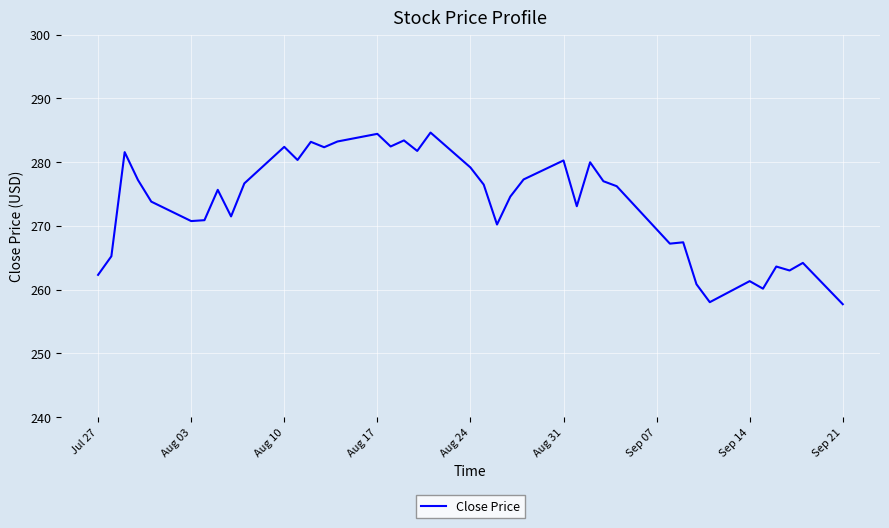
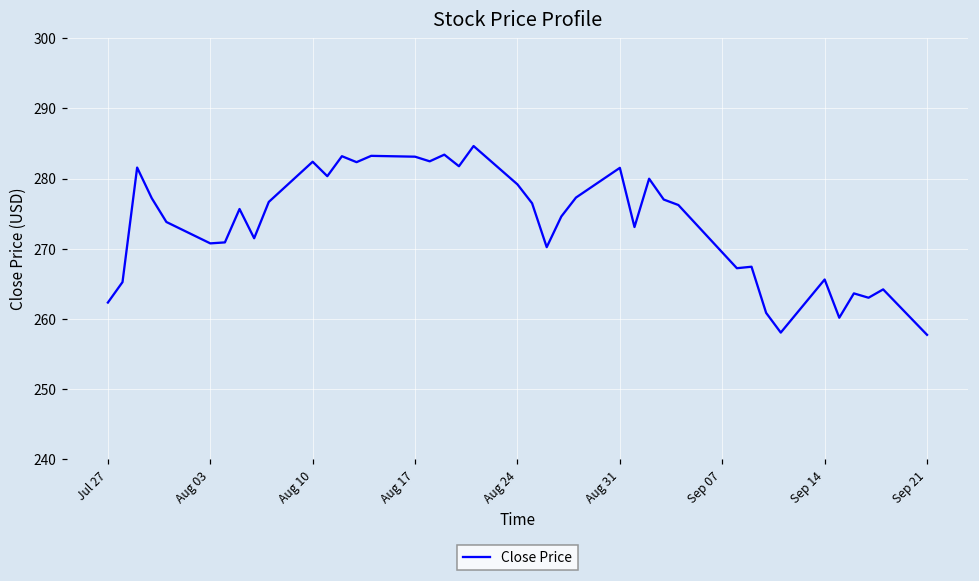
Aug 17: 284 -> 283
Aug 31: 280 -> 282
Sep 14: 261 -> 266
